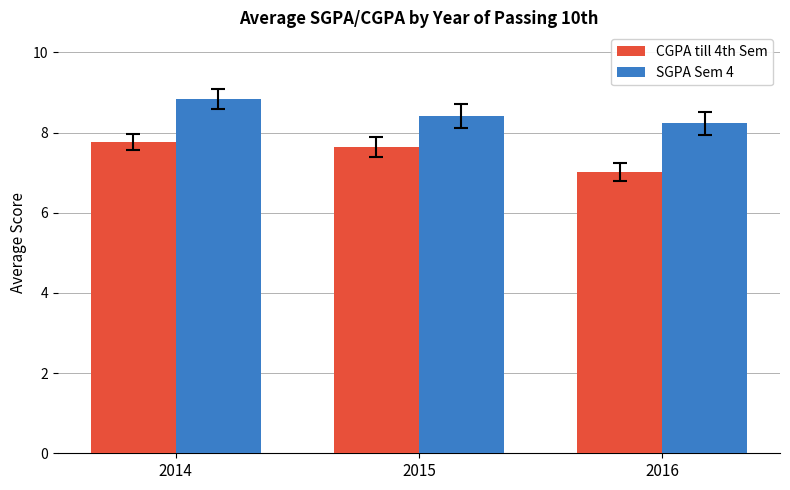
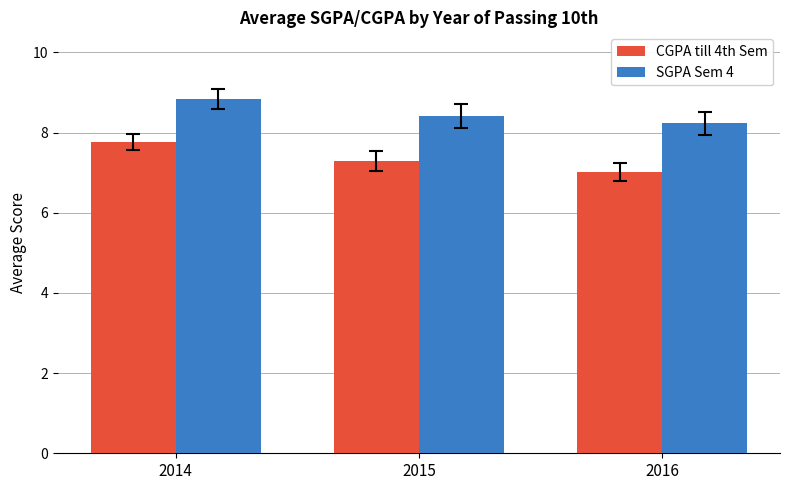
CGPA till 4th Sem, 2015: 7.7 -> 7.3
